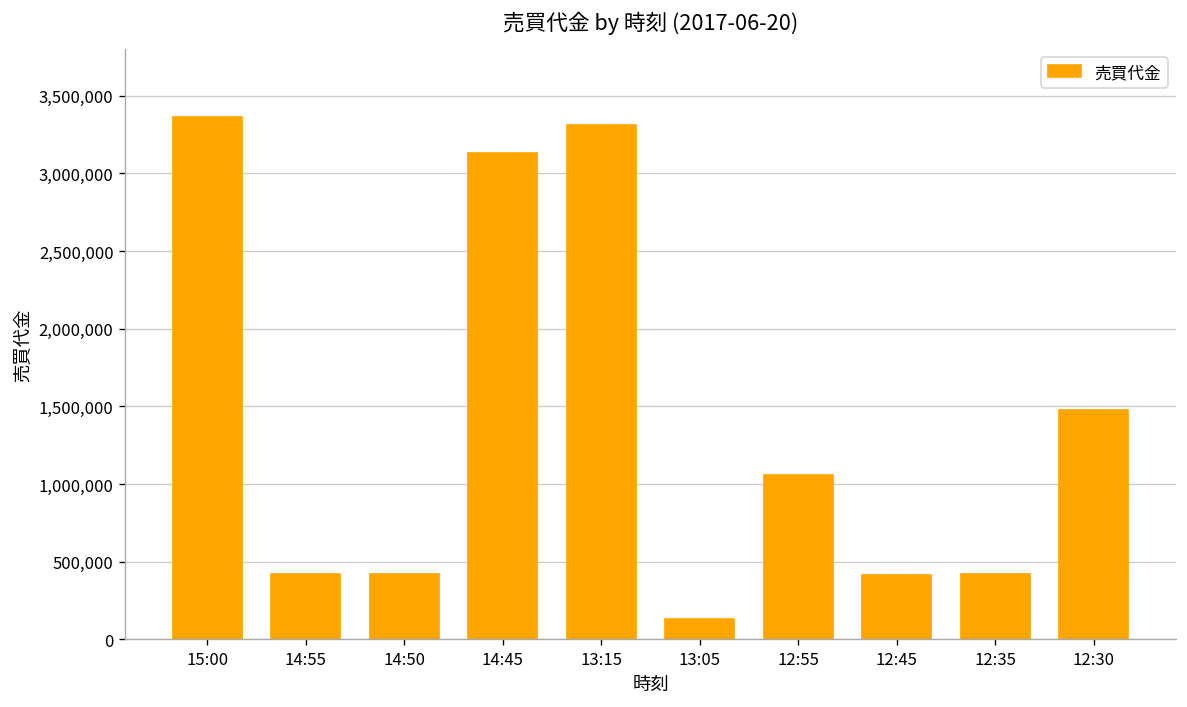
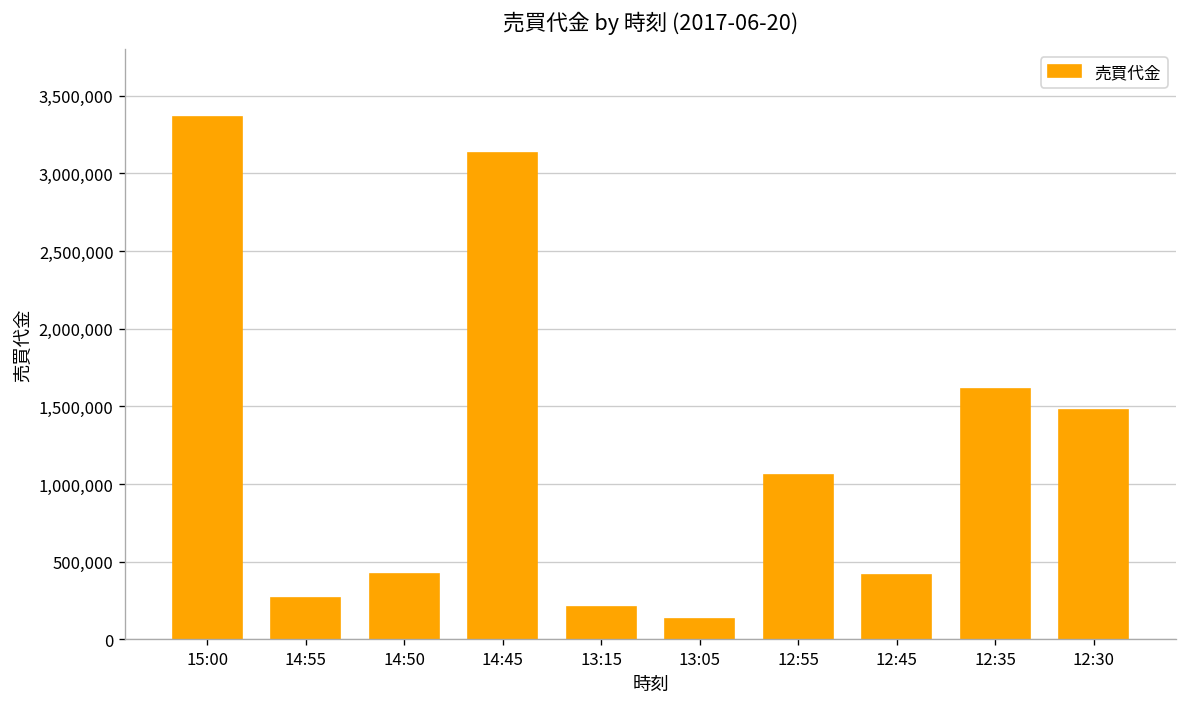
14:55: 420,000 -> 270,000
13:15: 3,310,000 -> 210,000
12:35: 420,000 -> 1,610,000
